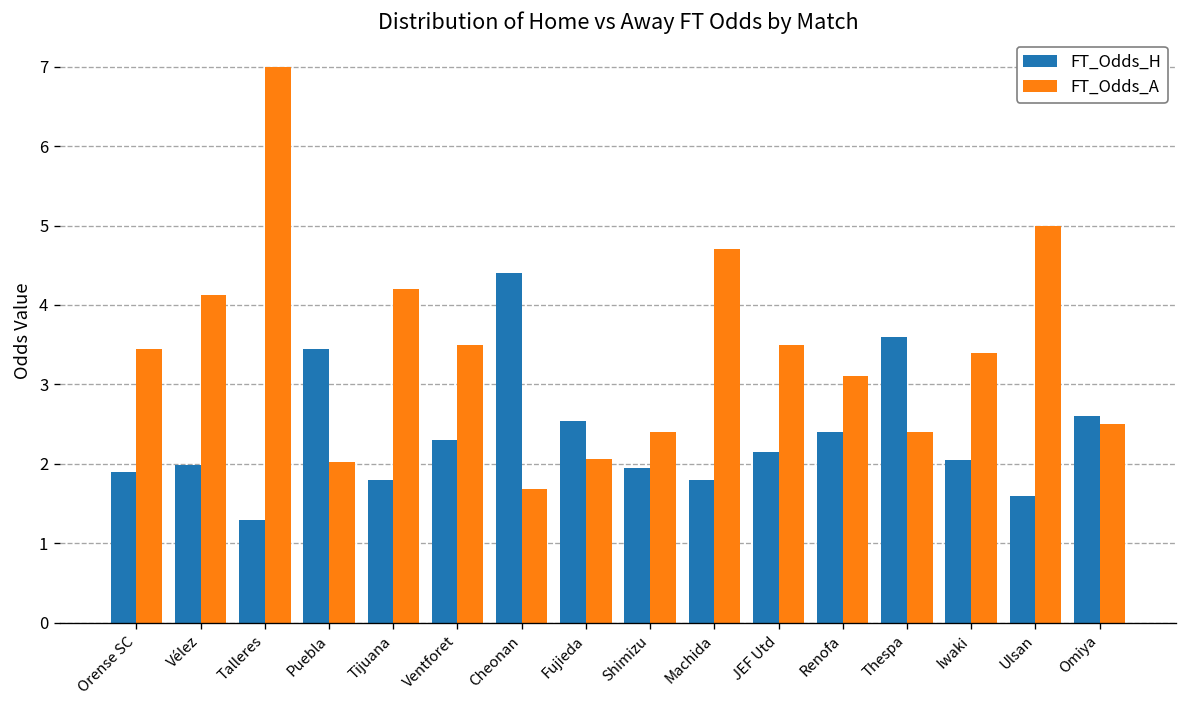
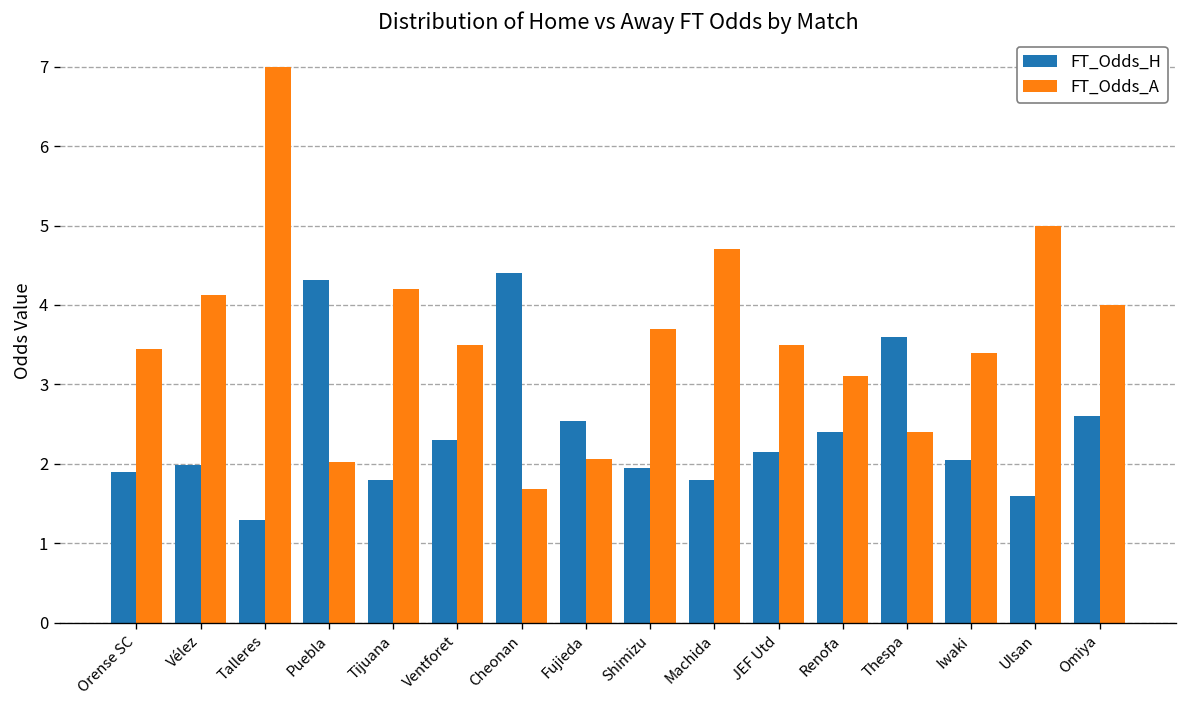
FT_Odds_H, Puebla: 3.5 -> 4.3
FT_Odds_A, Shimizu: 2.4 -> 3.7
FT_Odds_A, Omiya: 2.5 -> 4.0
